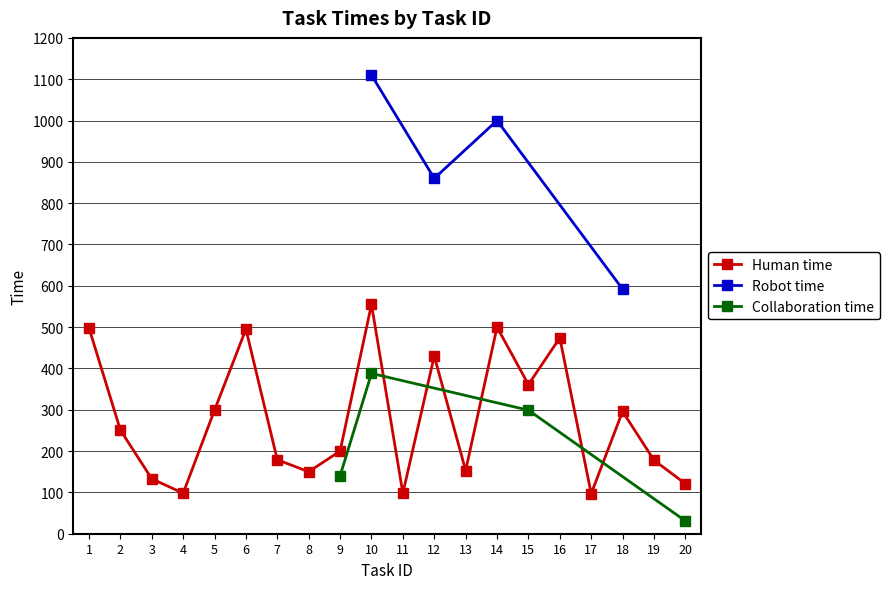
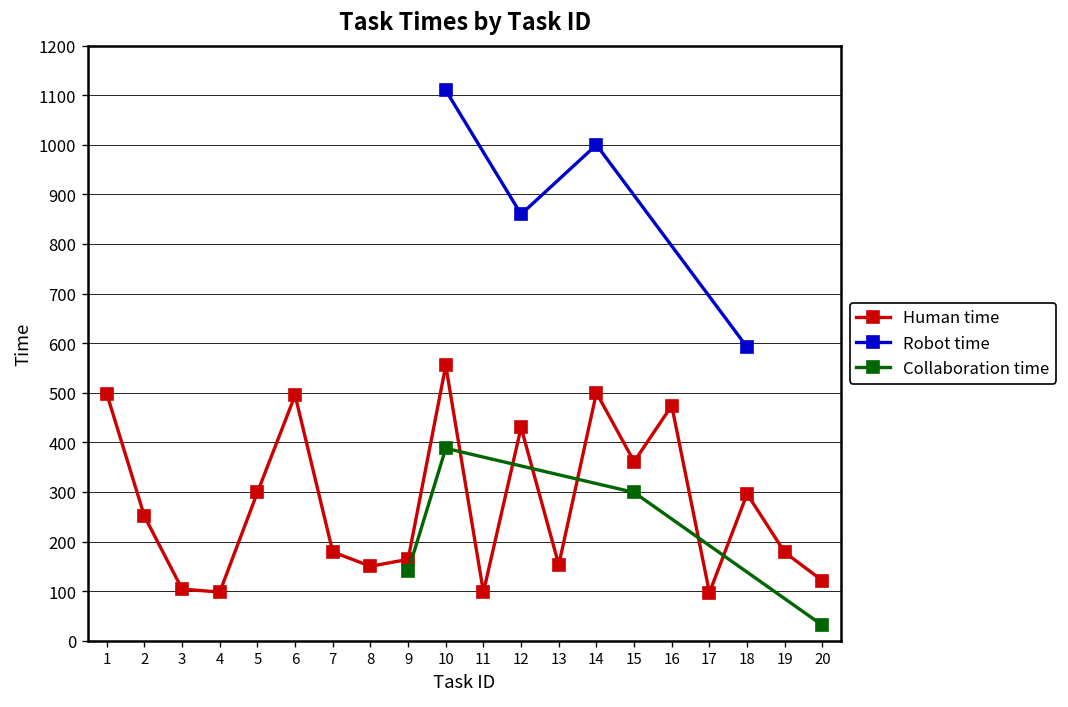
Human time, 3: 130 -> 100
Human time, 9: 200 -> 160
